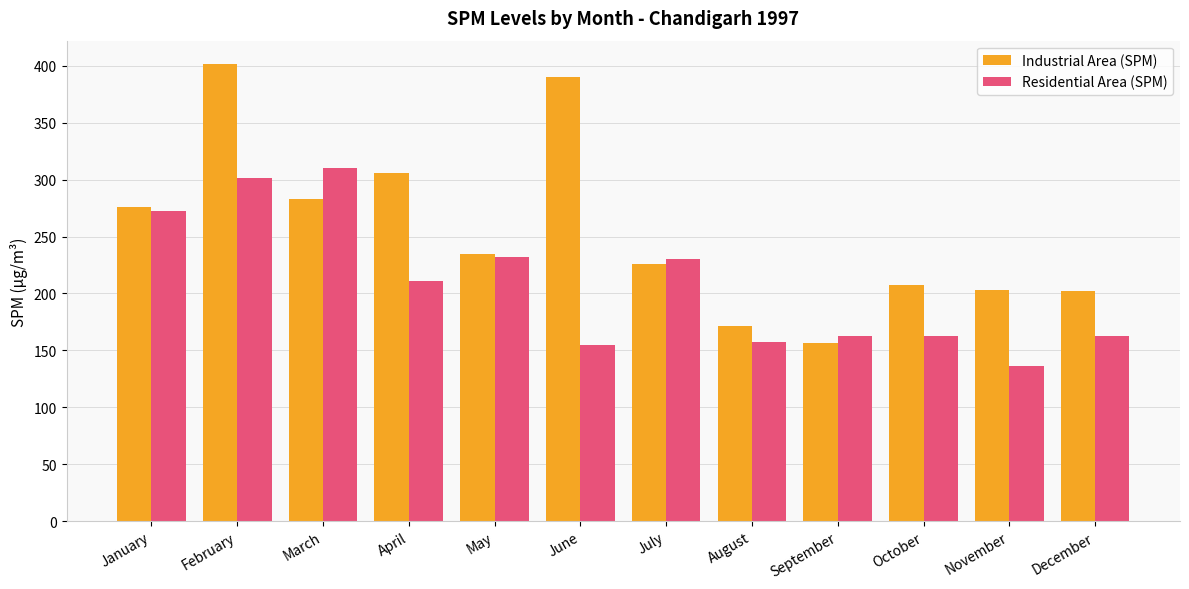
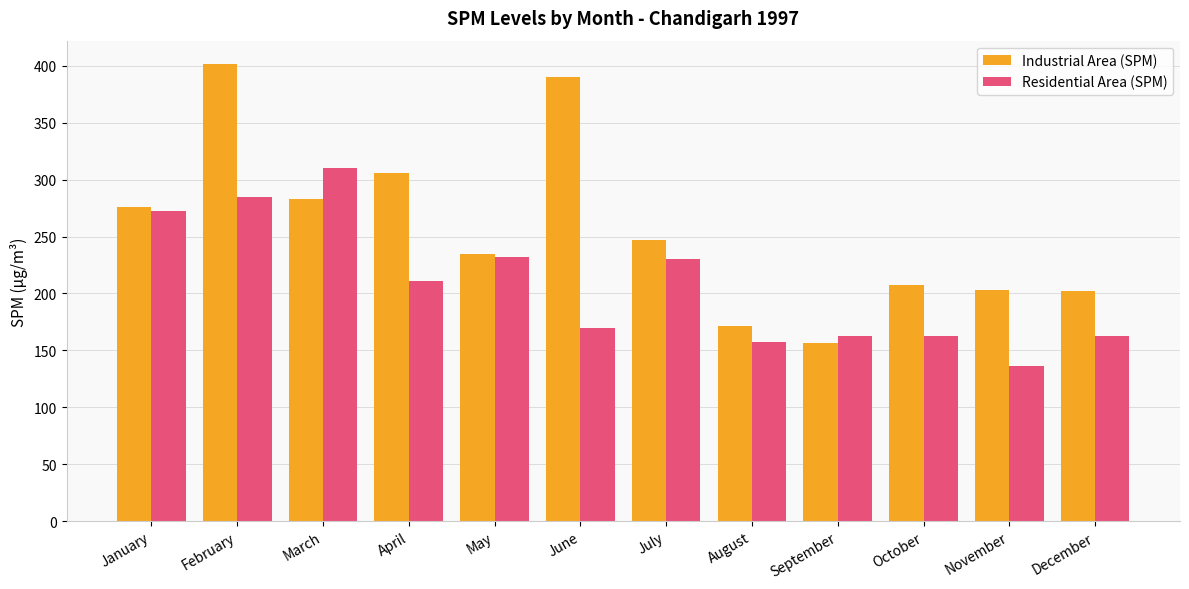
Residential Area (SPM), February: 301 -> 285
Residential Area (SPM), June: 155 -> 170
Industrial Area (SPM), July: 226 -> 247
